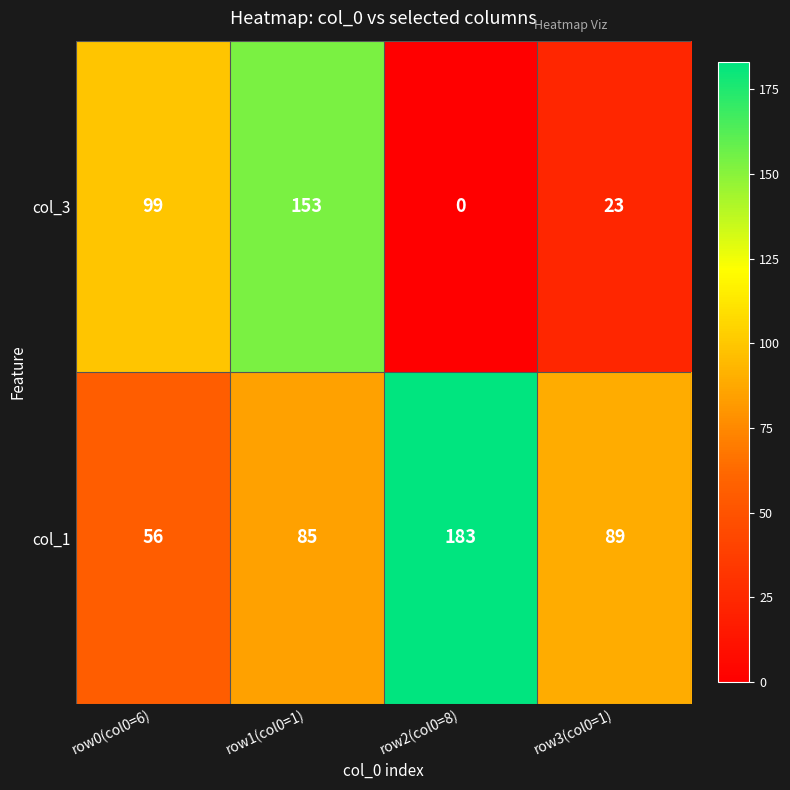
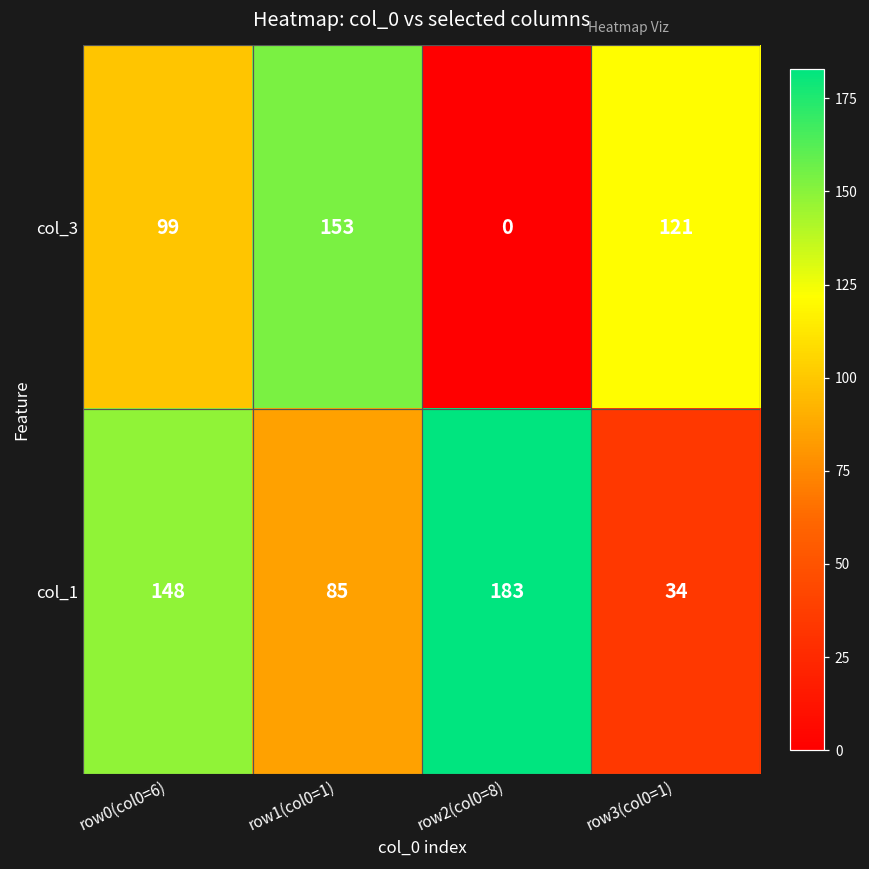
col_3, row3(col0=1): 23 -> 121
col_1, row0(col0=6): 56 -> 148
col_1, row3(col0=1): 89 -> 34
